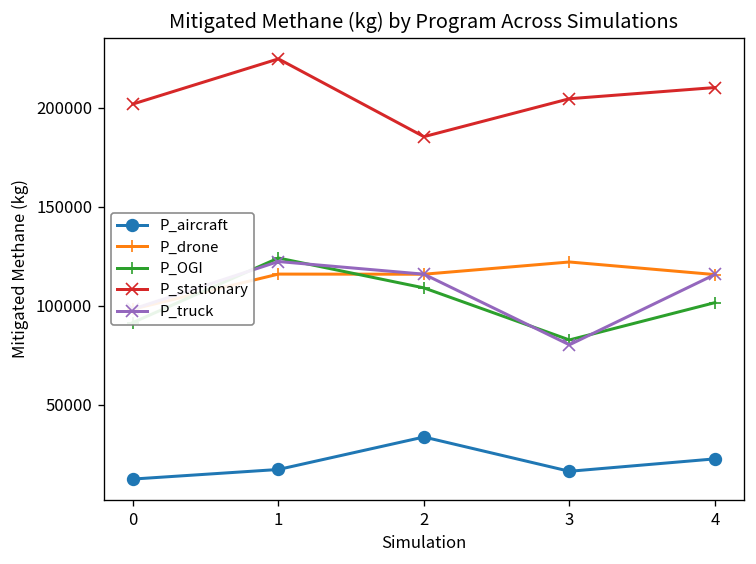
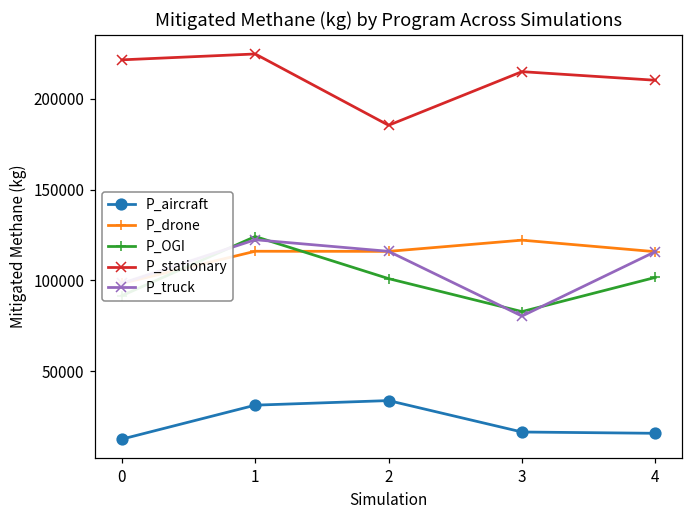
P_stationary, 0: 202000 -> 222000
P_aircraft, 1: 17000 -> 31000
P_OGI, 2: 109000 -> 101000
P_stationary, 3: 205000 -> 215000
P_aircraft, 4: 23000 -> 16000
